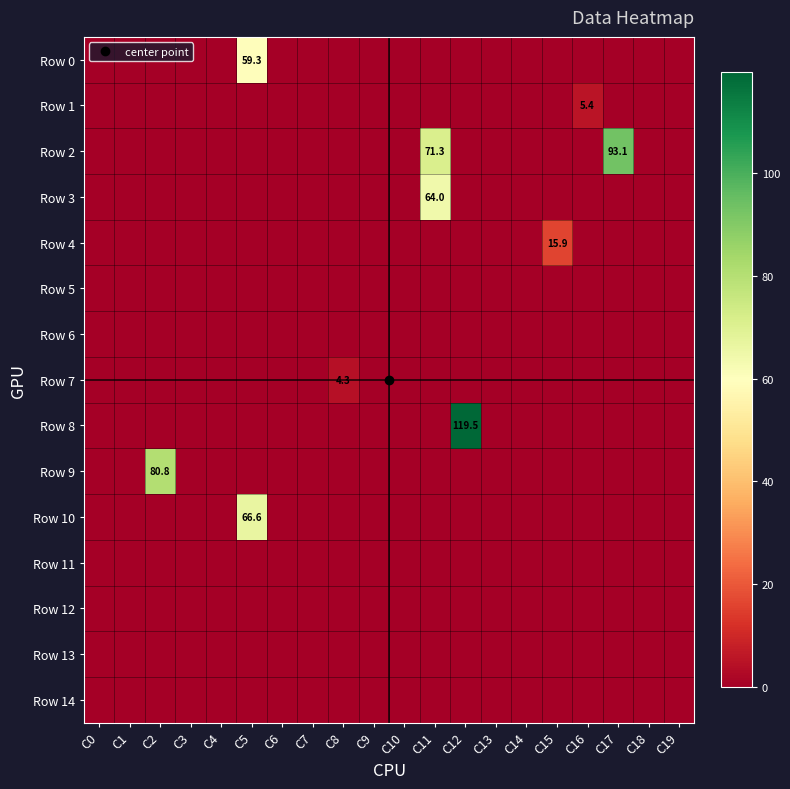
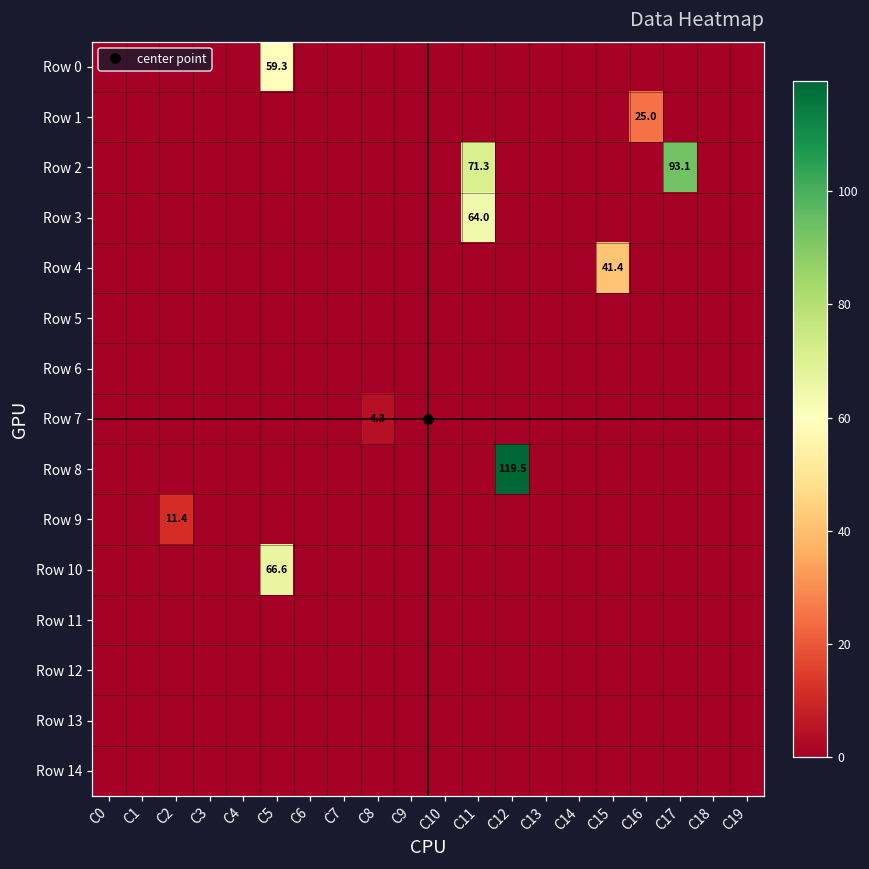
Row 1, C16: 5.4 -> 25.0
Row 4, C15: 15.9 -> 41.4
Row 9, C2: 80.8 -> 11.4
